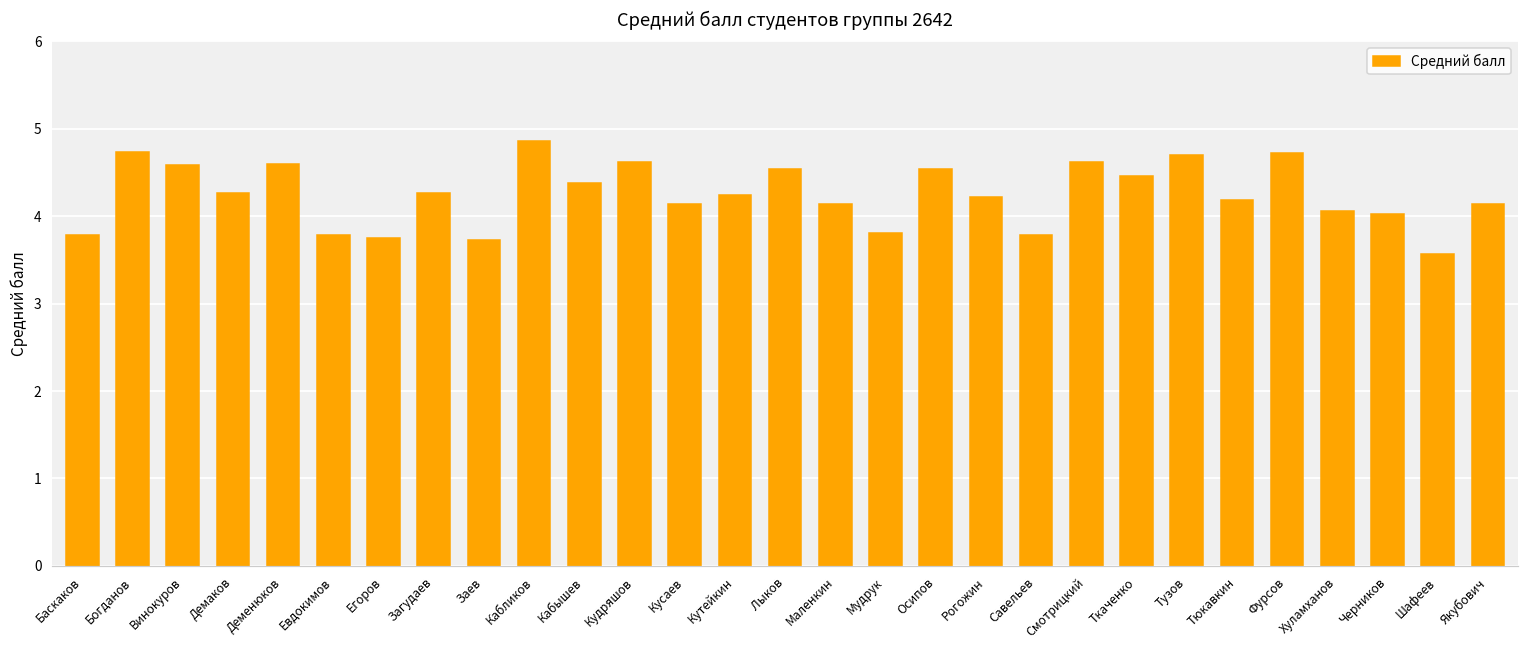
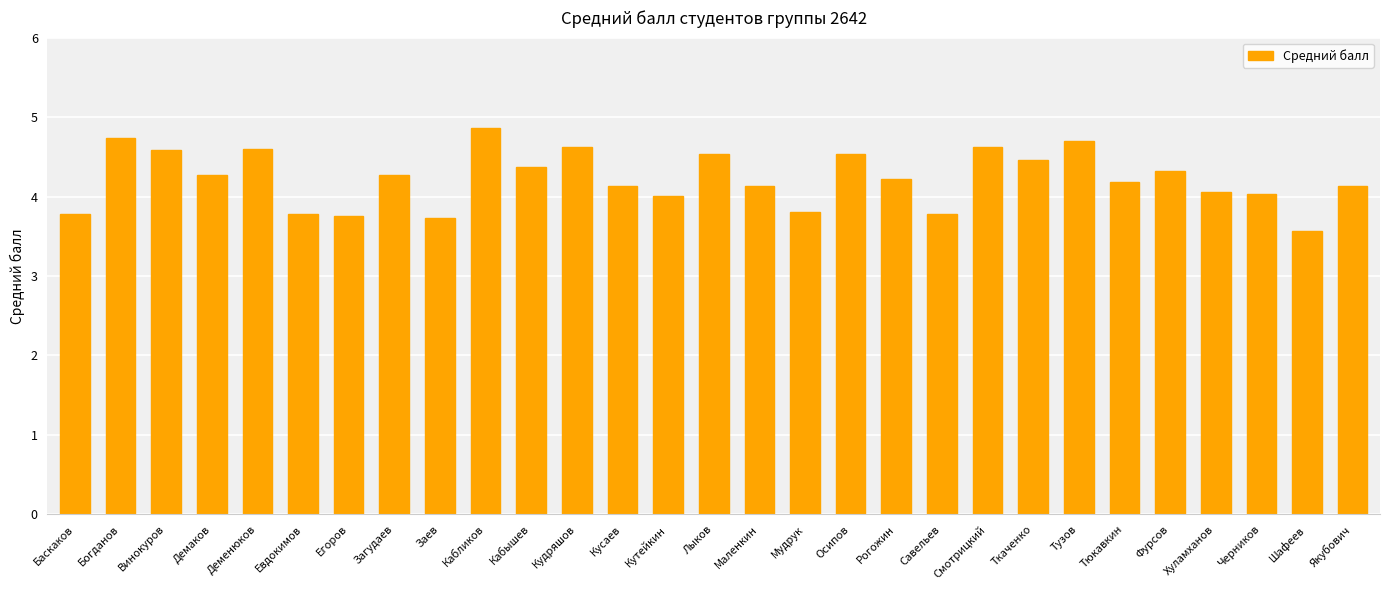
Кутейкин: 4.2 -> 4.0
Фурсов: 4.7 -> 4.3
